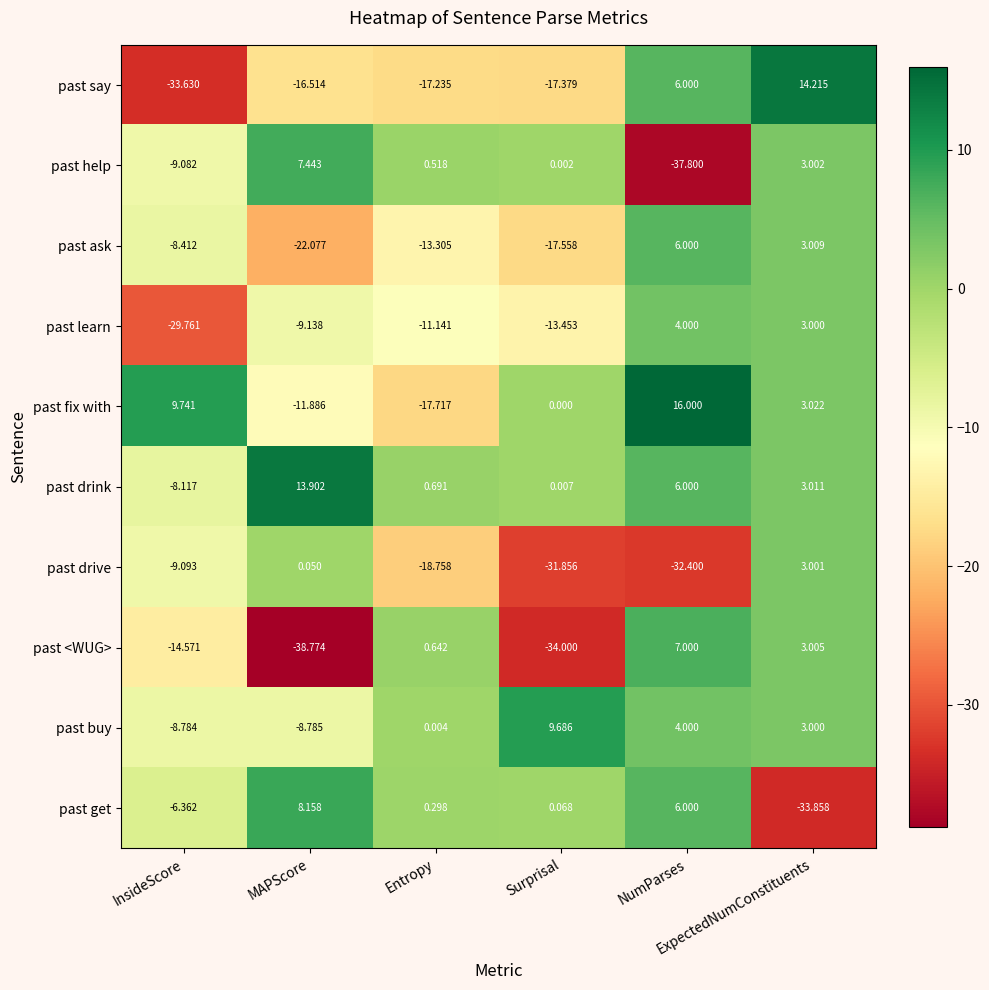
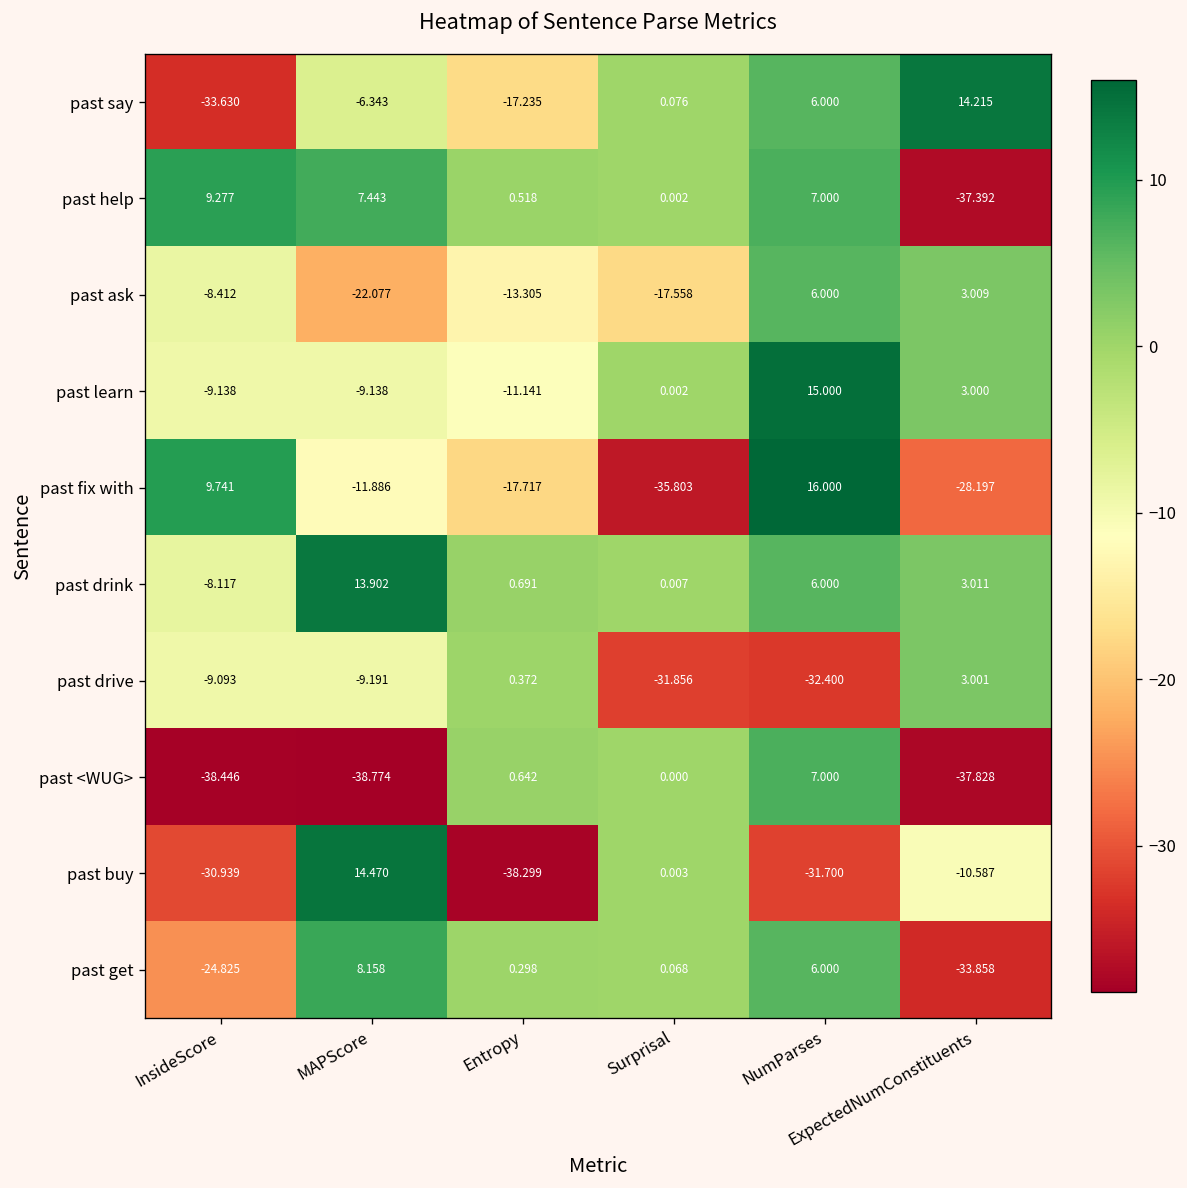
past say, MAPScore: -16.514 -> -6.343
past say, Surprisal: -17.379 -> 0.076
past help, InsideScore: -9.082 -> 9.277
past help, NumParses: -37.800 -> 7.000
past help, ExpectedNumConstituents: 3.002 -> -37.392
past learn, InsideScore: -29.761 -> -9.138
past learn, Surprisal: -13.453 -> 0.002
past learn, NumParses: 4.000 -> 15.000
past fix with, Surprisal: 0.000 -> -35.803
past fix with, ExpectedNumConstituents: 3.022 -> -28.197
past drive, MAPScore: 0.050 -> -9.191
past drive, Entropy: -18.758 -> 0.372
past <WUG>, InsideScore: -14.571 -> -38.446
past <WUG>, Surprisal: -34.000 -> 0.000
past <WUG>, ExpectedNumConstituents: 3.005 -> -37.828
past buy, InsideScore: -8.784 -> -30.939
past buy, MAPScore: -8.785 -> 14.470
past buy, Entropy: 0.004 -> -38.299
past buy, Surprisal: 9.686 -> 0.003
past buy, NumParses: 4.000 -> -31.700
past buy, ExpectedNumConstituents: 3.000 -> -10.587
past get, InsideScore: -6.362 -> -24.825
